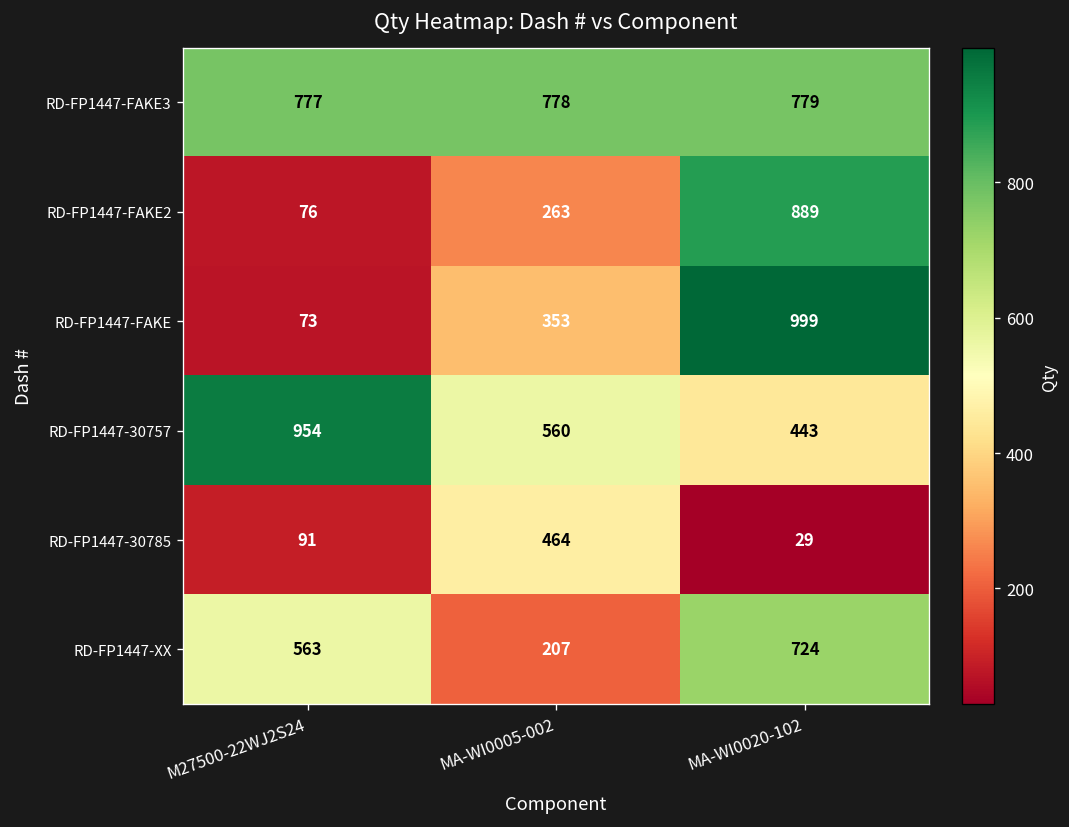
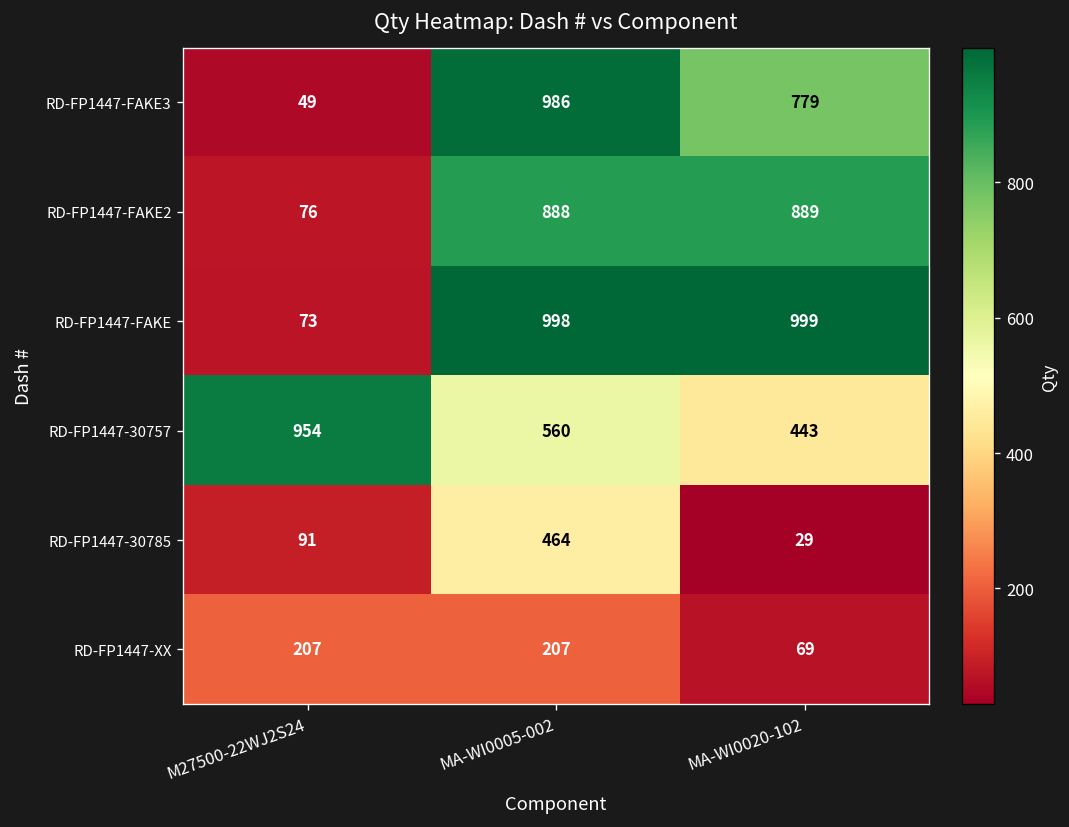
RD-FP1447-FAKE3, M27500-22WJ2S24: 777 -> 49
RD-FP1447-FAKE3, MA-WI0005-002: 778 -> 986
RD-FP1447-FAKE2, MA-WI0005-002: 263 -> 888
RD-FP1447-FAKE, MA-WI0005-002: 353 -> 998
RD-FP1447-XX, M27500-22WJ2S24: 563 -> 207
RD-FP1447-XX, MA-WI0020-102: 724 -> 69
